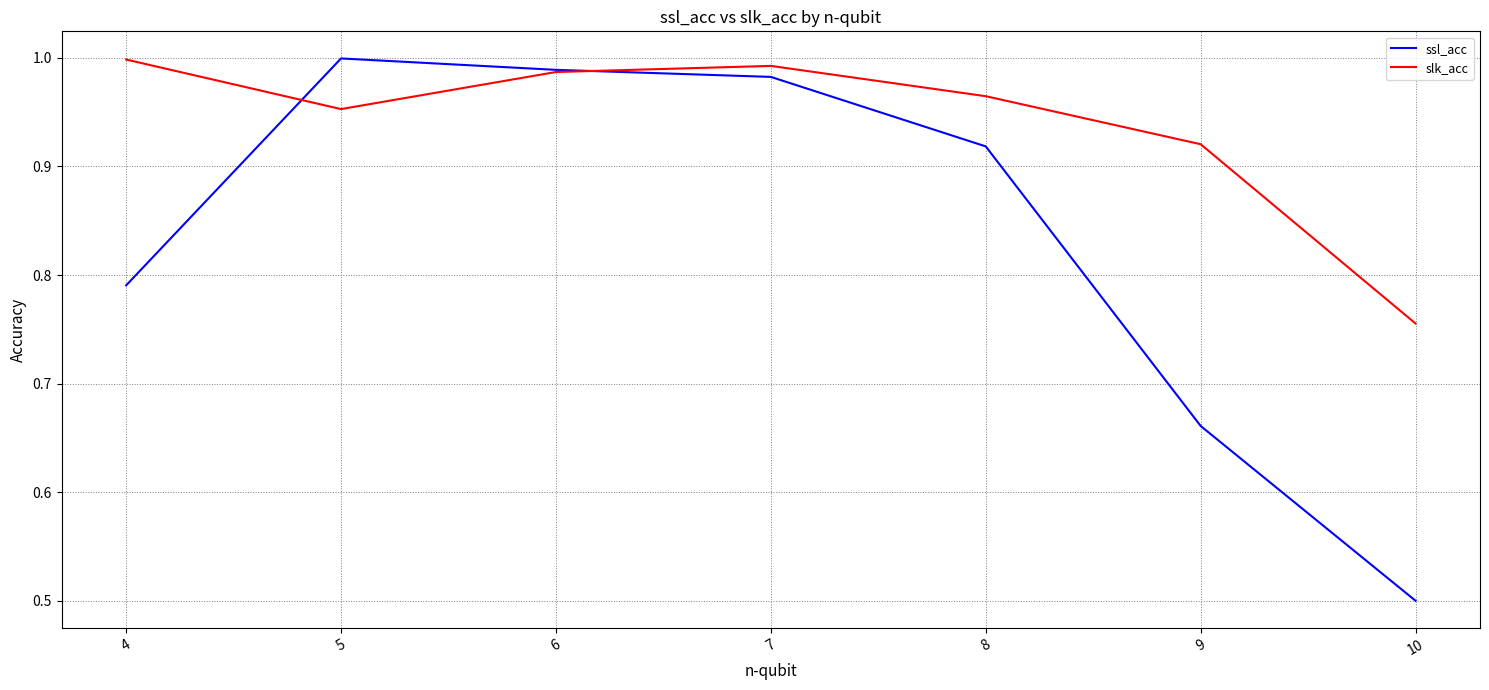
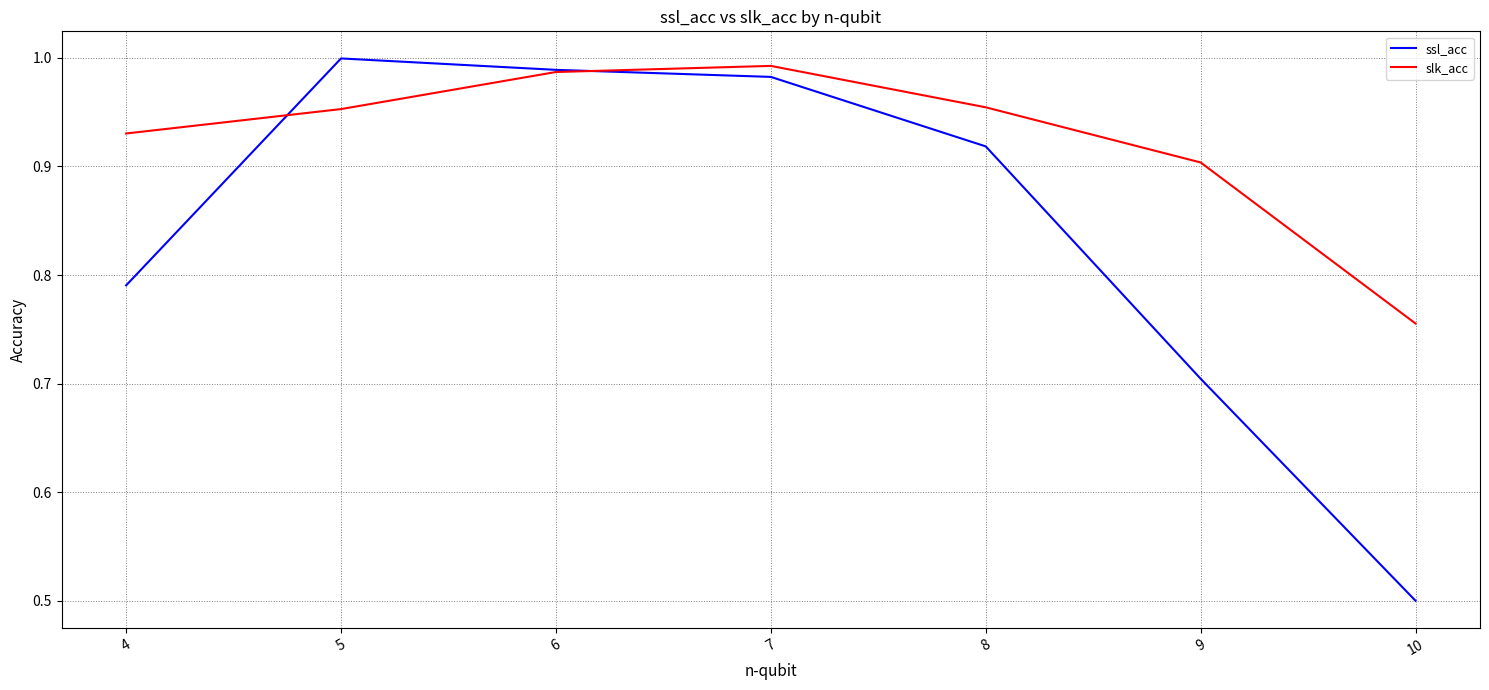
slk_acc, 4: 0.998 -> 0.930
slk_acc, 8: 0.965 -> 0.955
ssl_acc, 9: 0.661 -> 0.704
slk_acc, 9: 0.920 -> 0.904
